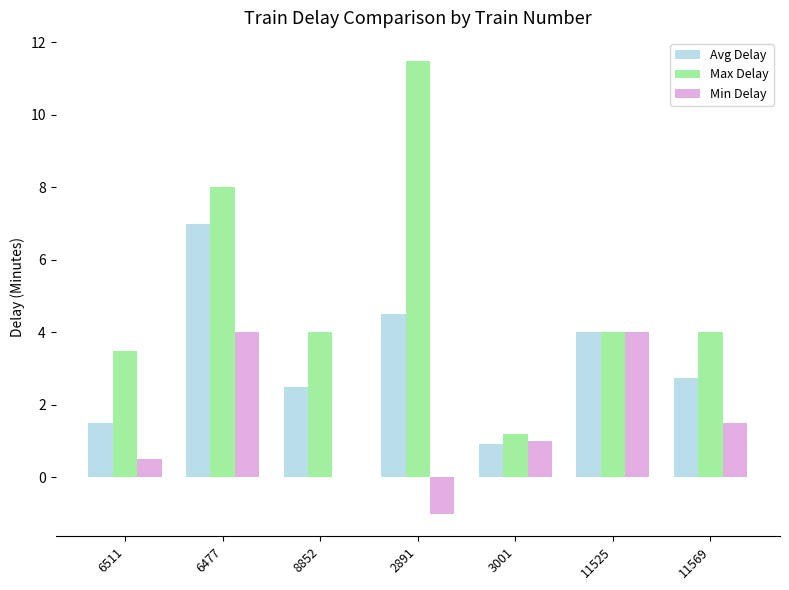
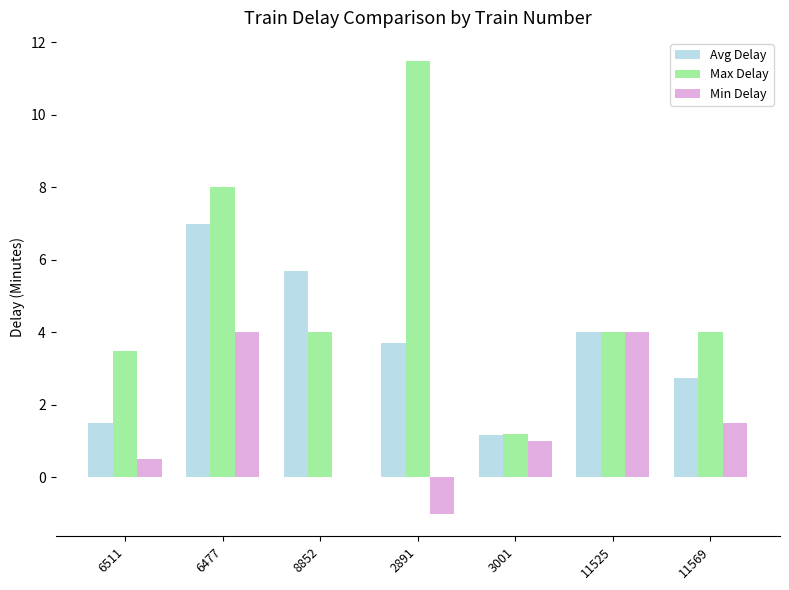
Avg Delay, 8852: 2.5 -> 5.7
Avg Delay, 2891: 4.5 -> 3.7
Avg Delay, 3001: 0.9 -> 1.2
